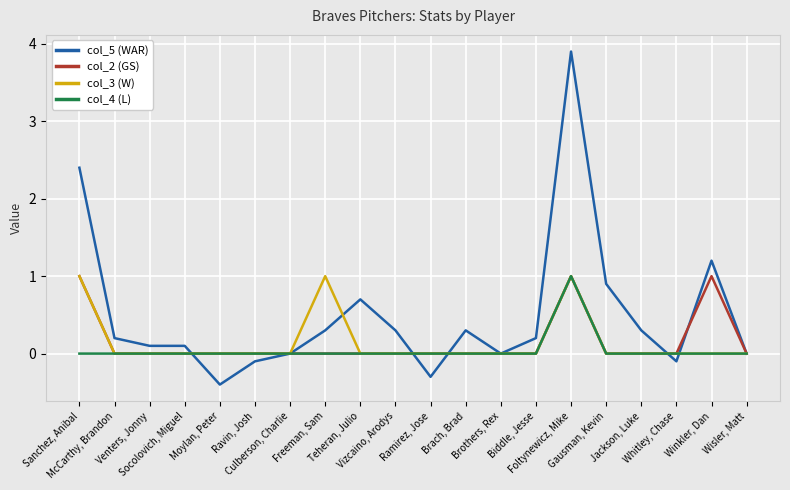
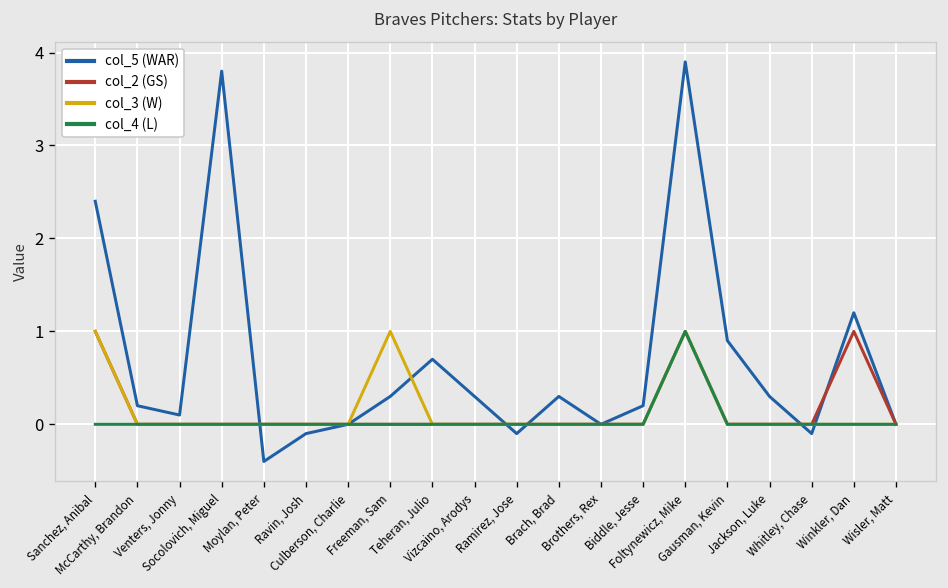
col_5 (WAR), Socolovich, Miguel: 0.1 -> 3.8
col_5 (WAR), Ramirez, Jose: -0.3 -> -0.1
